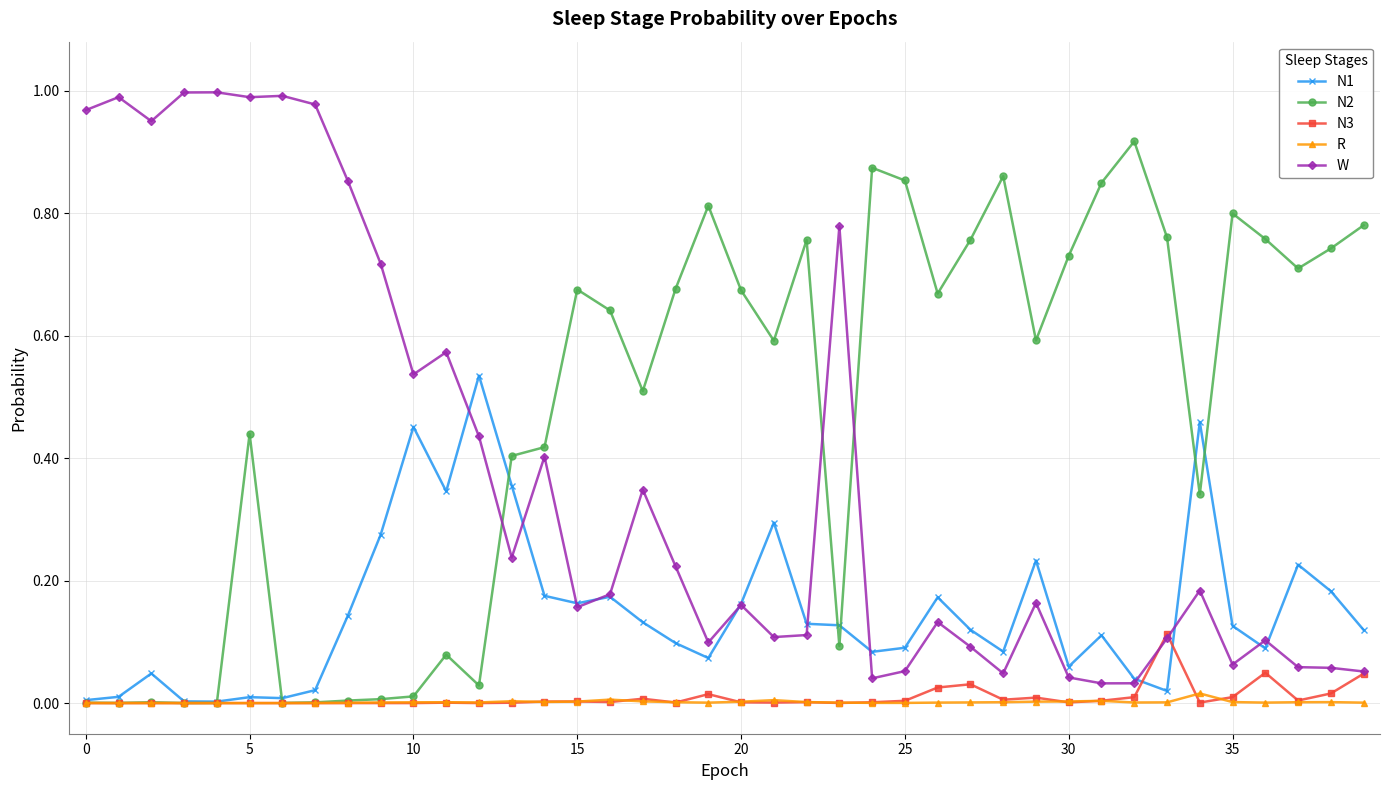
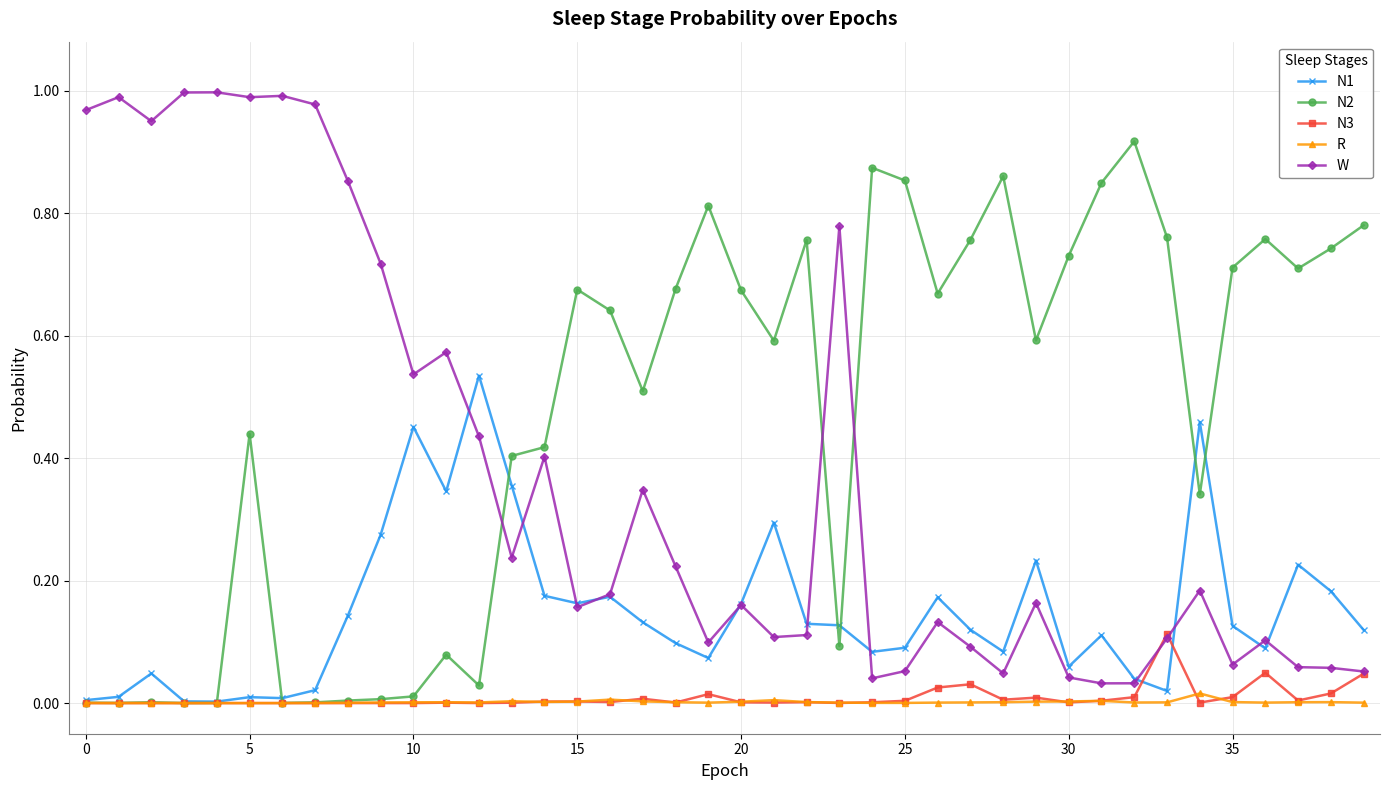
N2, 35: 0.80 -> 0.71
